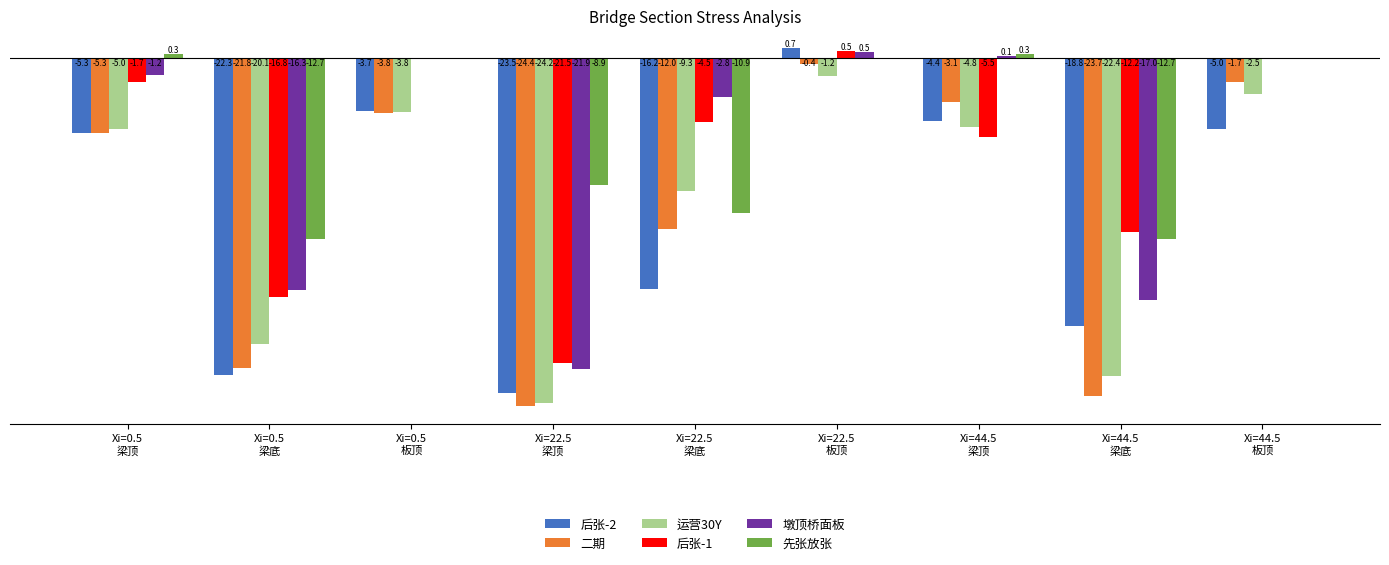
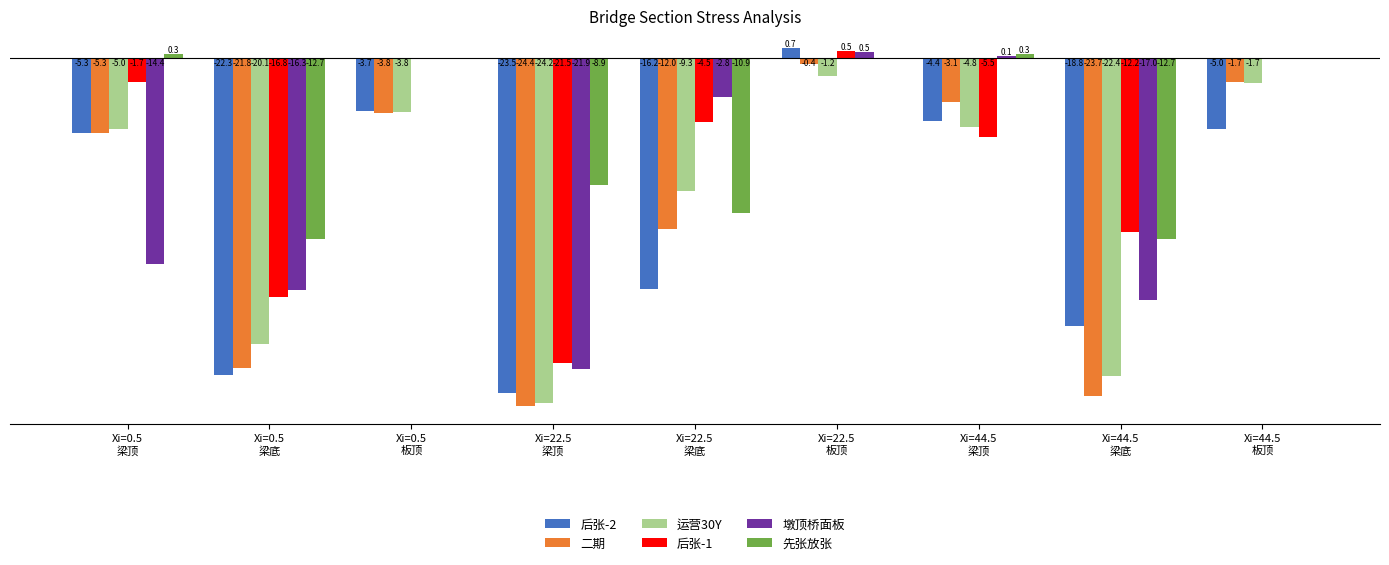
墩顶桥面板, Xi=0.5 梁顶: -1.2 -> -14.4
运营30Y, Xi=44.5 板顶: -2.5 -> -1.7
